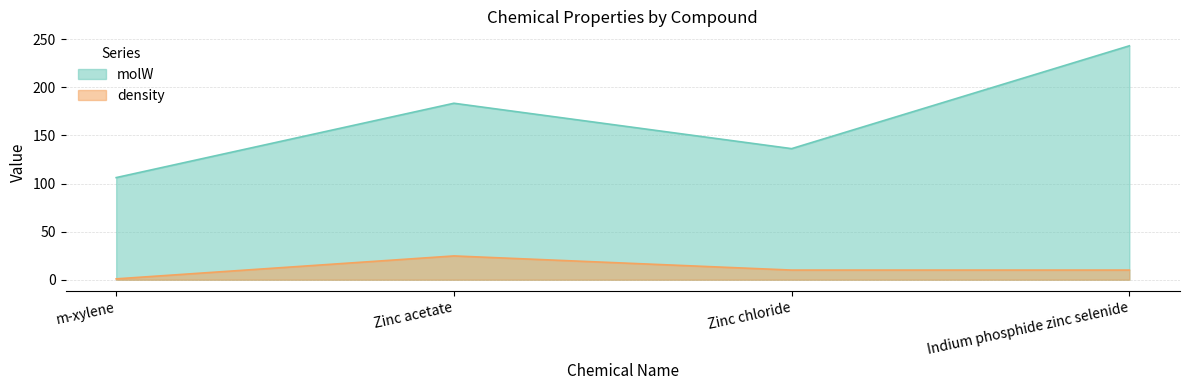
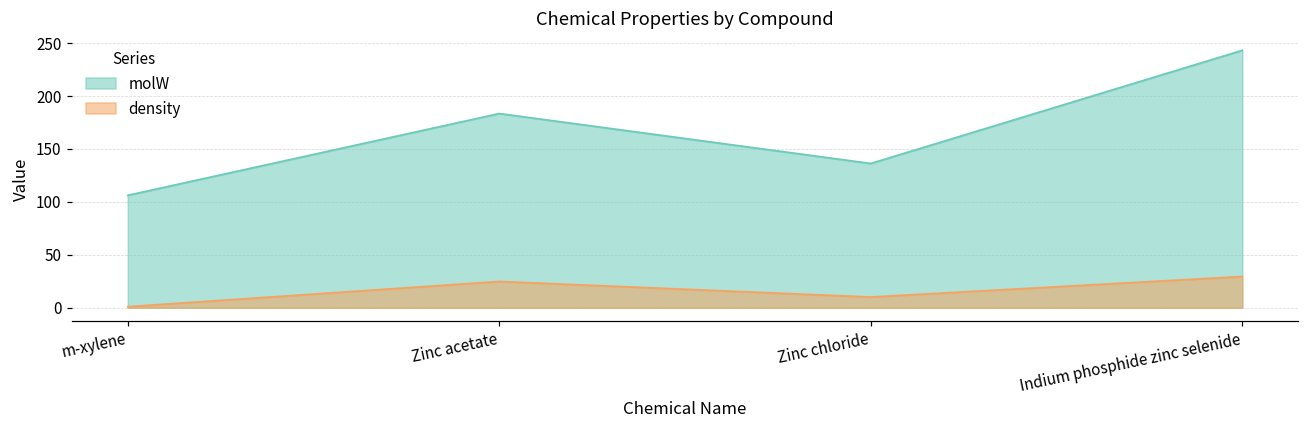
density, Indium phosphide zinc selenide: 10 -> 30
